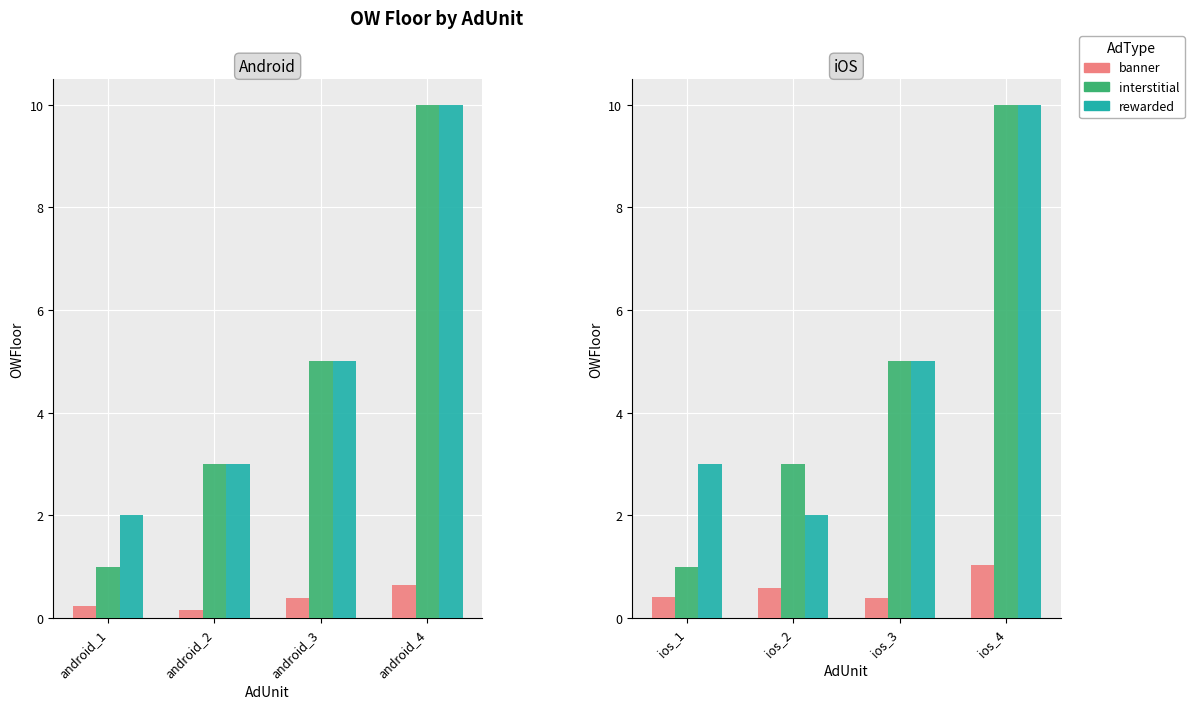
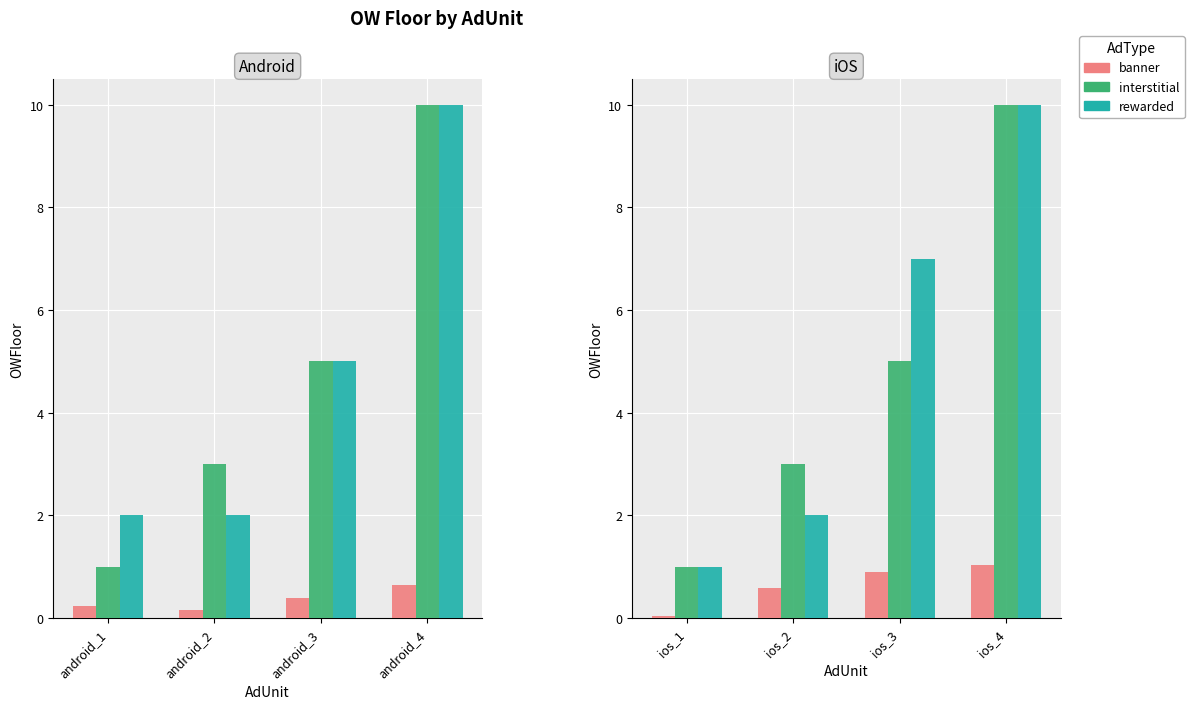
Android, rewarded, android_2: 3 -> 2
iOS, banner, ios_1: 0.4 -> 0.1
iOS, rewarded, ios_1: 3 -> 1
iOS, banner, ios_3: 0.4 -> 0.9
iOS, rewarded, ios_3: 5 -> 7
